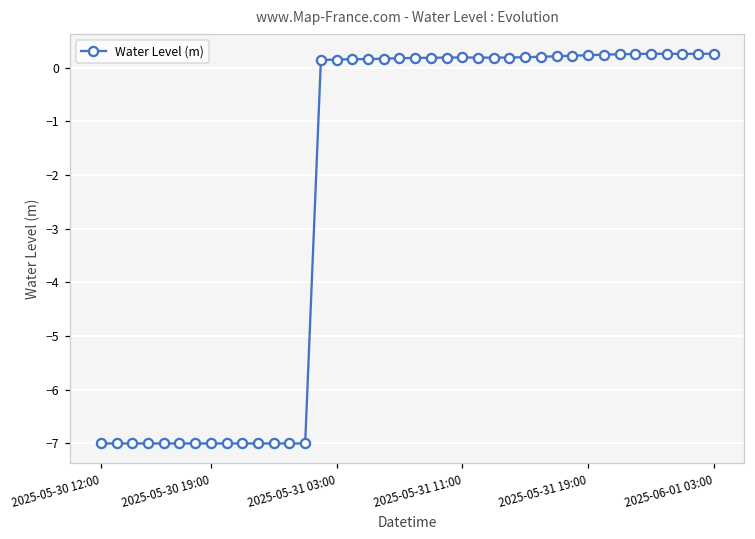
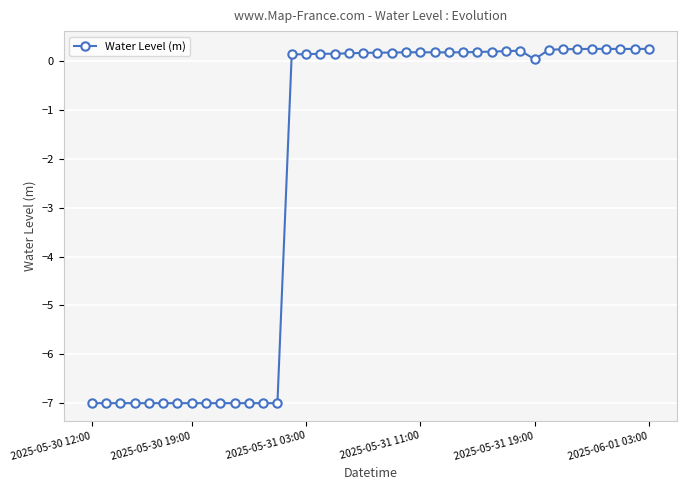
2025-05-31 19:00: 0.2 -> 0.0
